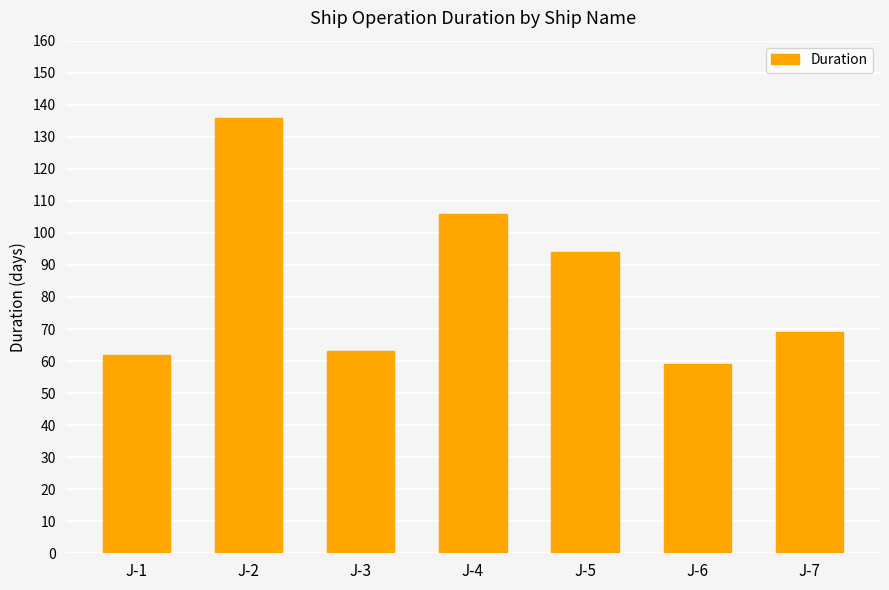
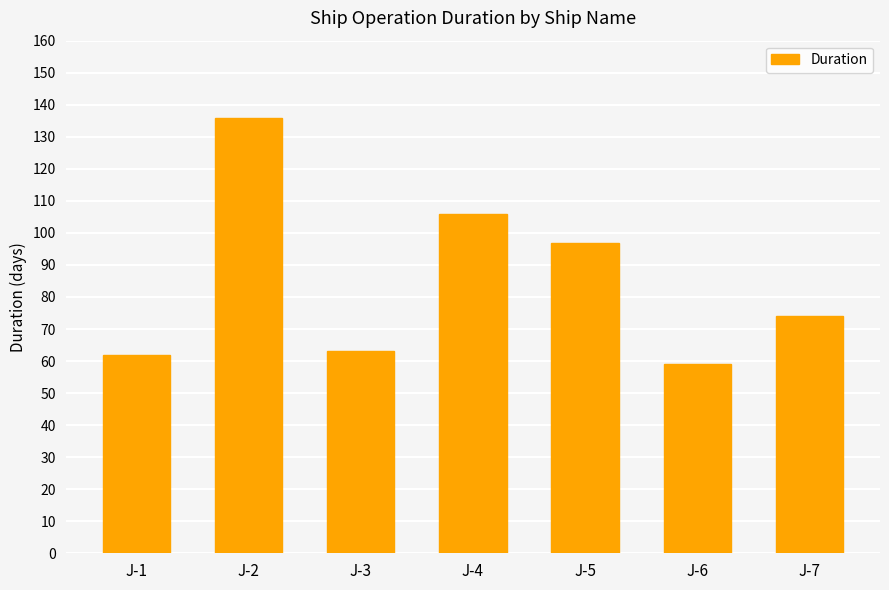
J-5: 94 -> 97
J-7: 69 -> 74
